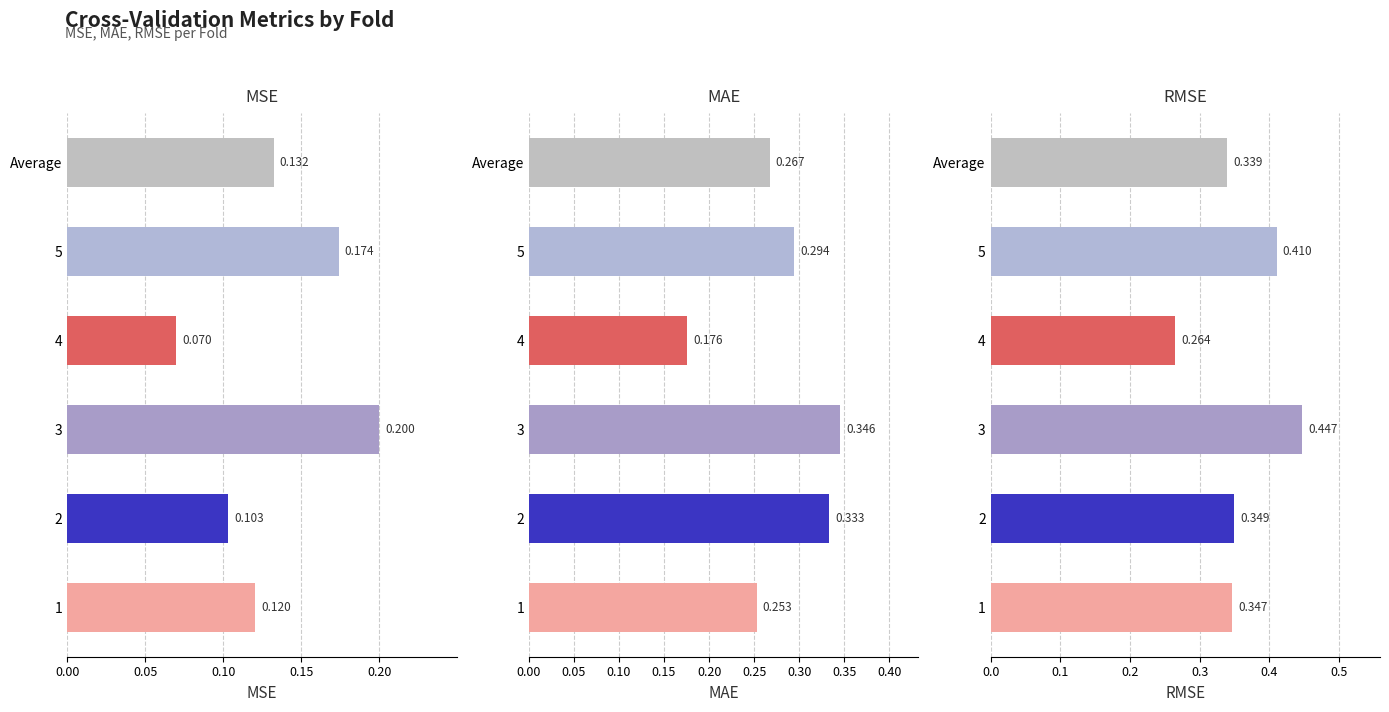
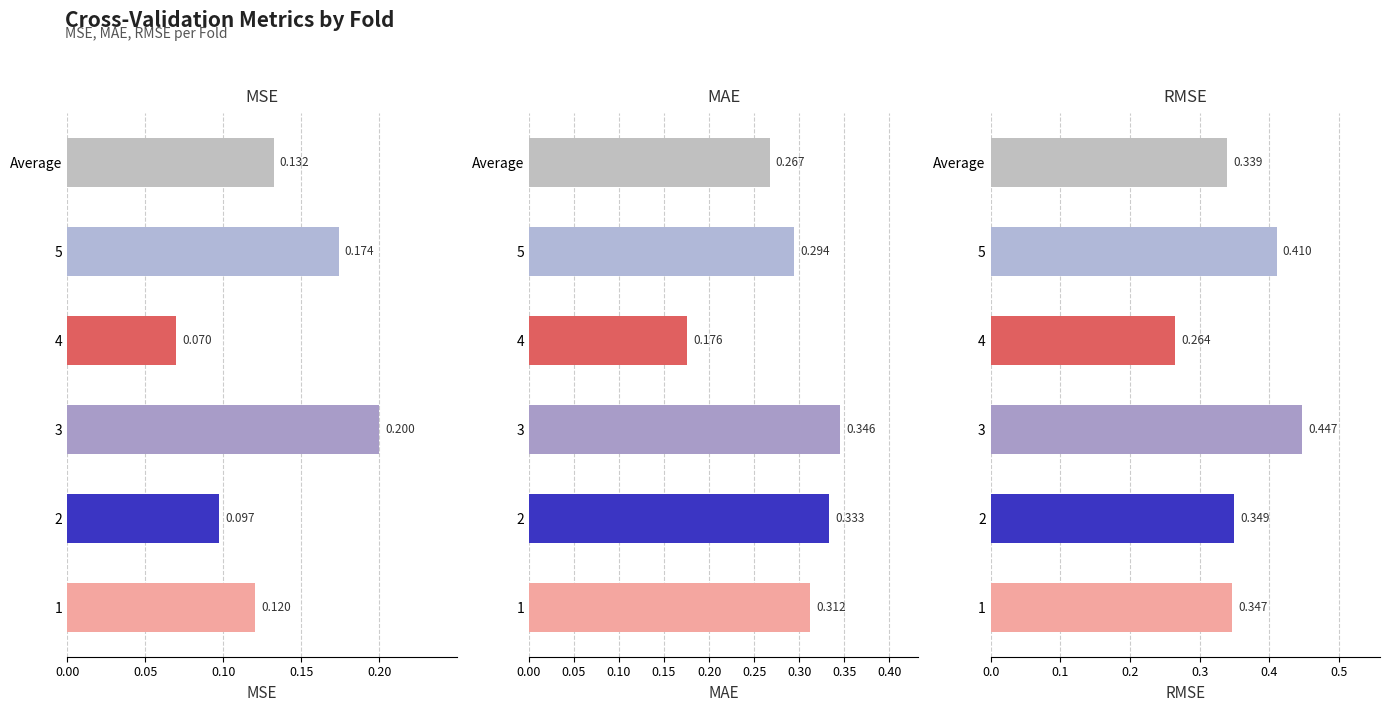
MSE, 2: 0.103 -> 0.097
MAE, 1: 0.253 -> 0.312
